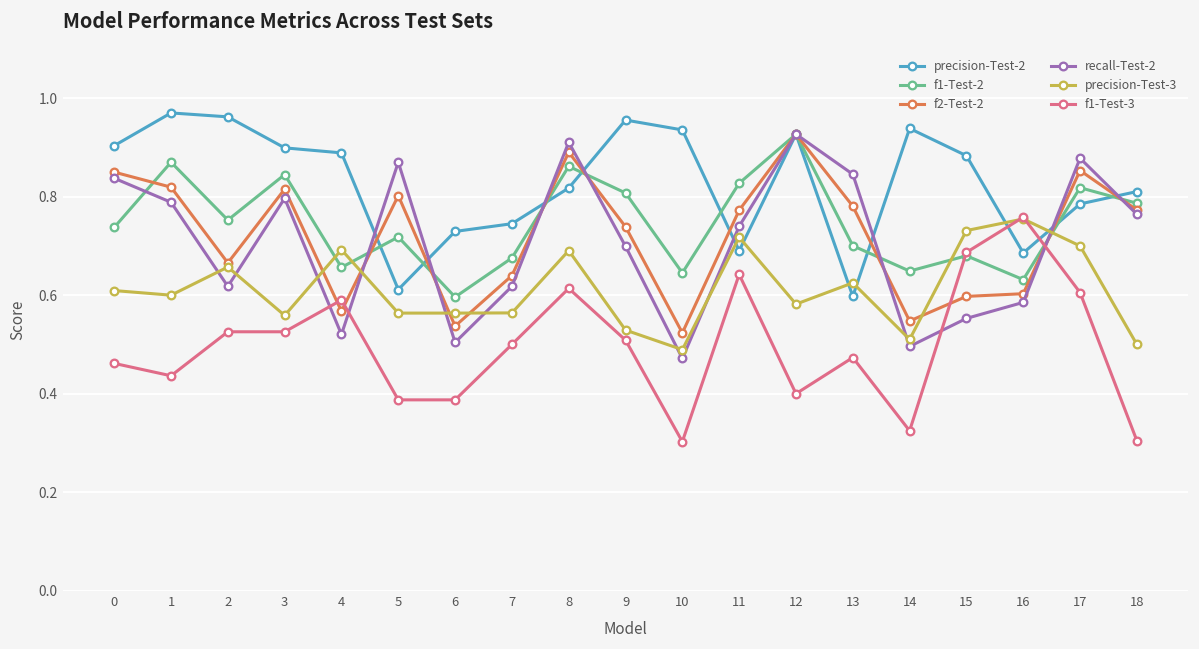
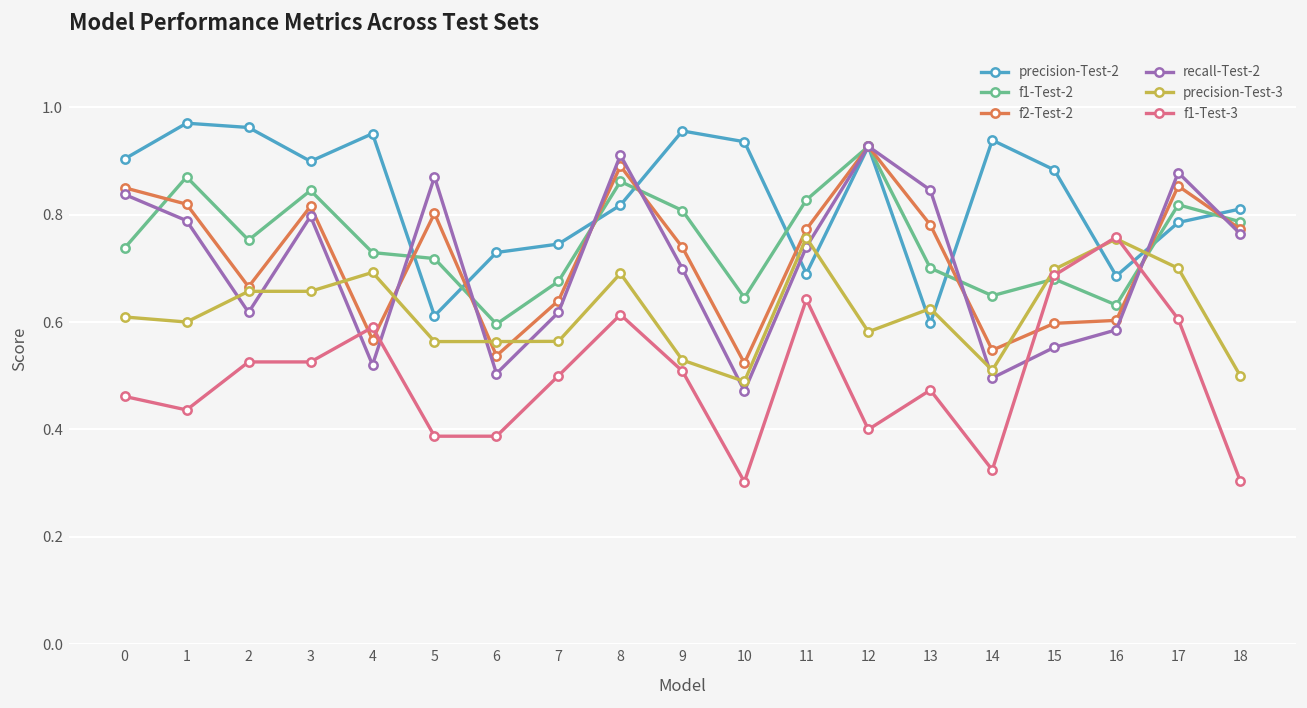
precision-Test-3, 3: 0.56 -> 0.66
precision-Test-2, 4: 0.89 -> 0.95
f1-Test-2, 4: 0.66 -> 0.73
precision-Test-3, 11: 0.72 -> 0.76
precision-Test-3, 15: 0.73 -> 0.70
